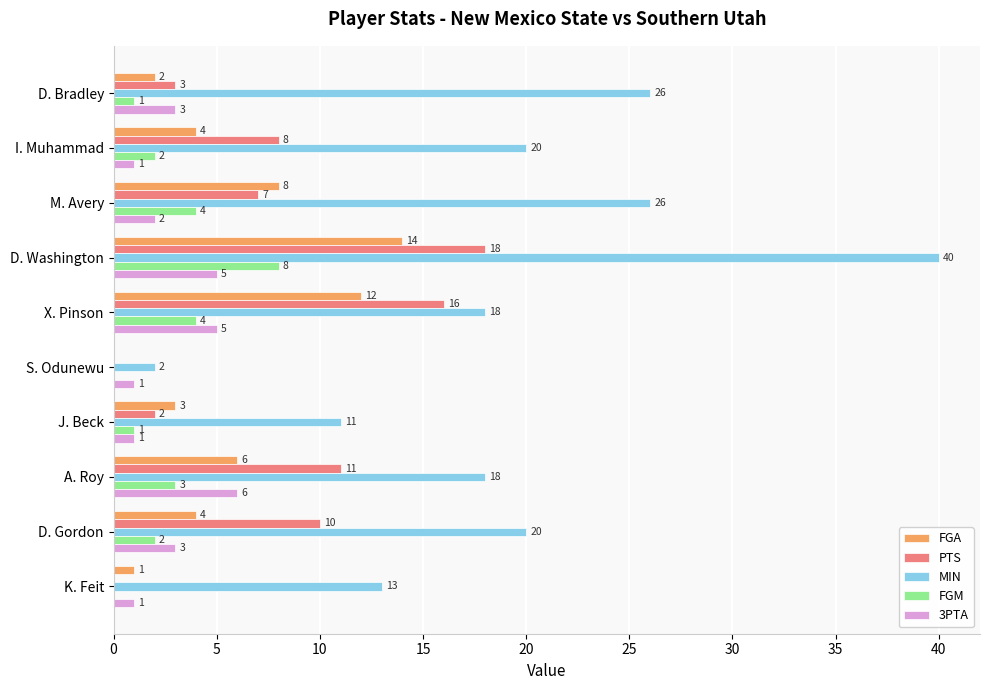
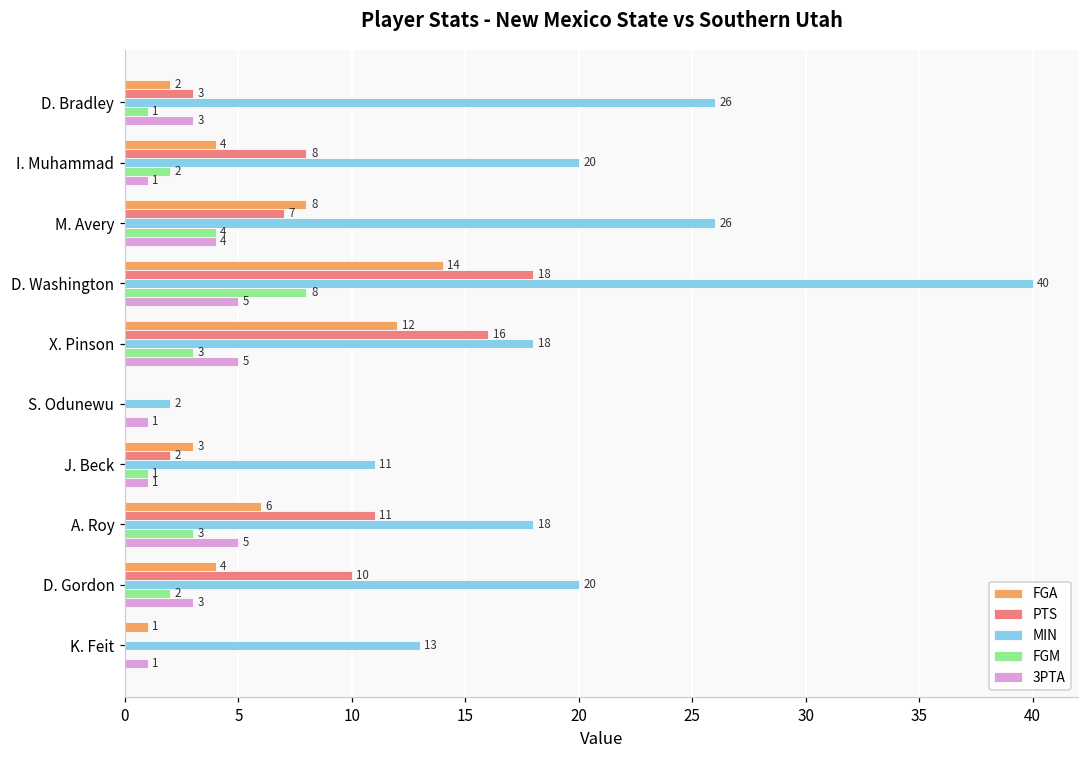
3PTA, M. Avery: 2 -> 4
FGM, X. Pinson: 4 -> 3
3PTA, A. Roy: 6 -> 5
